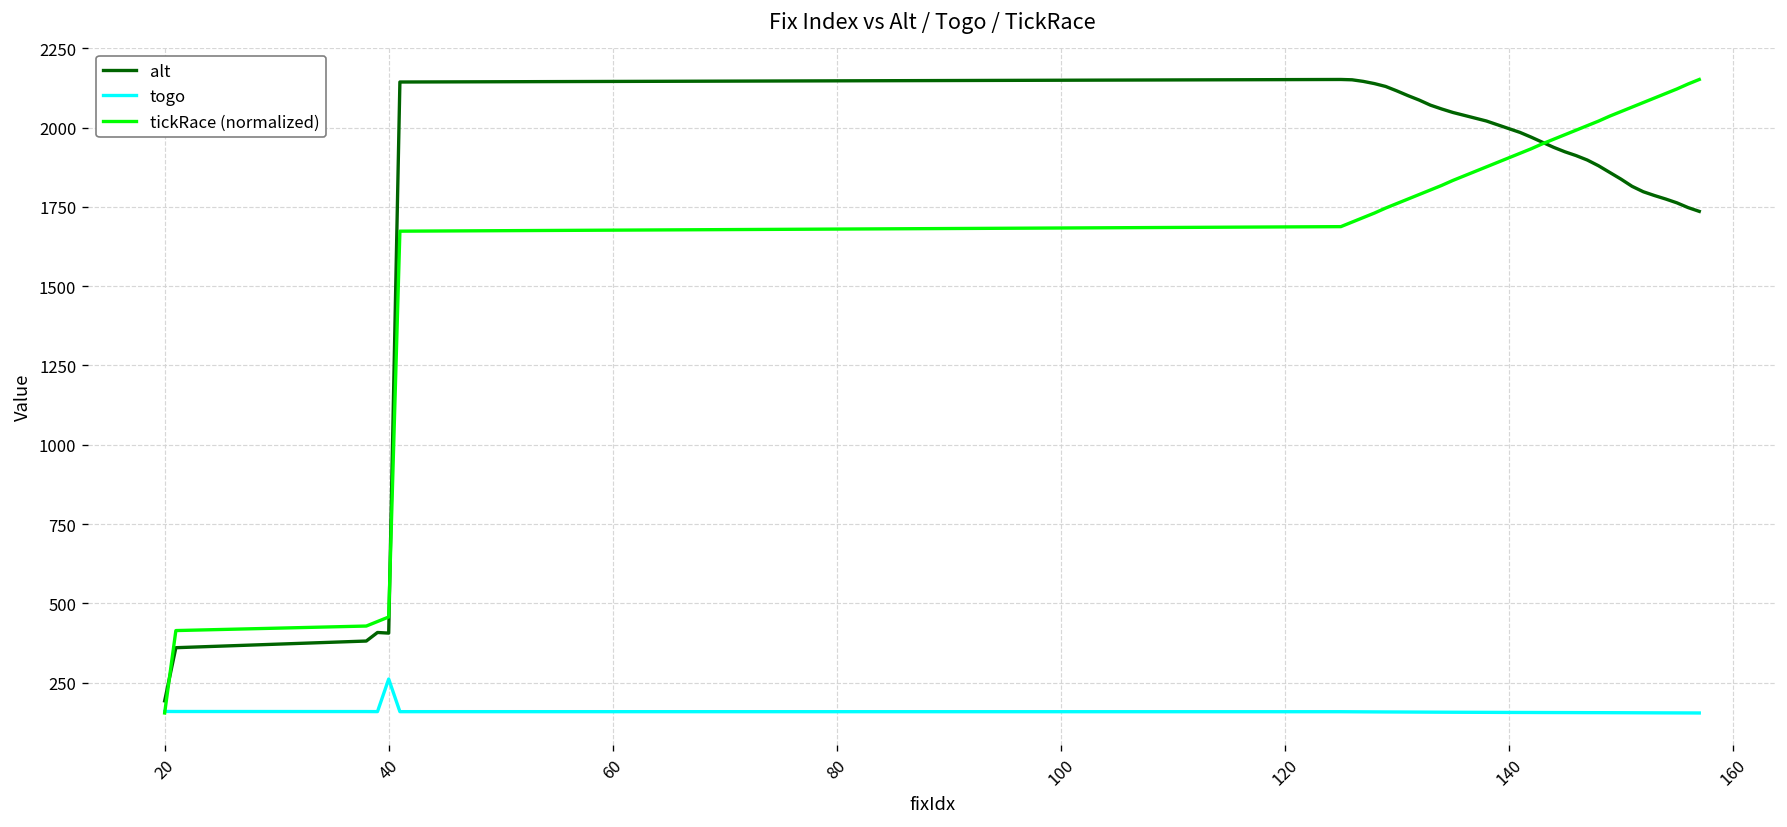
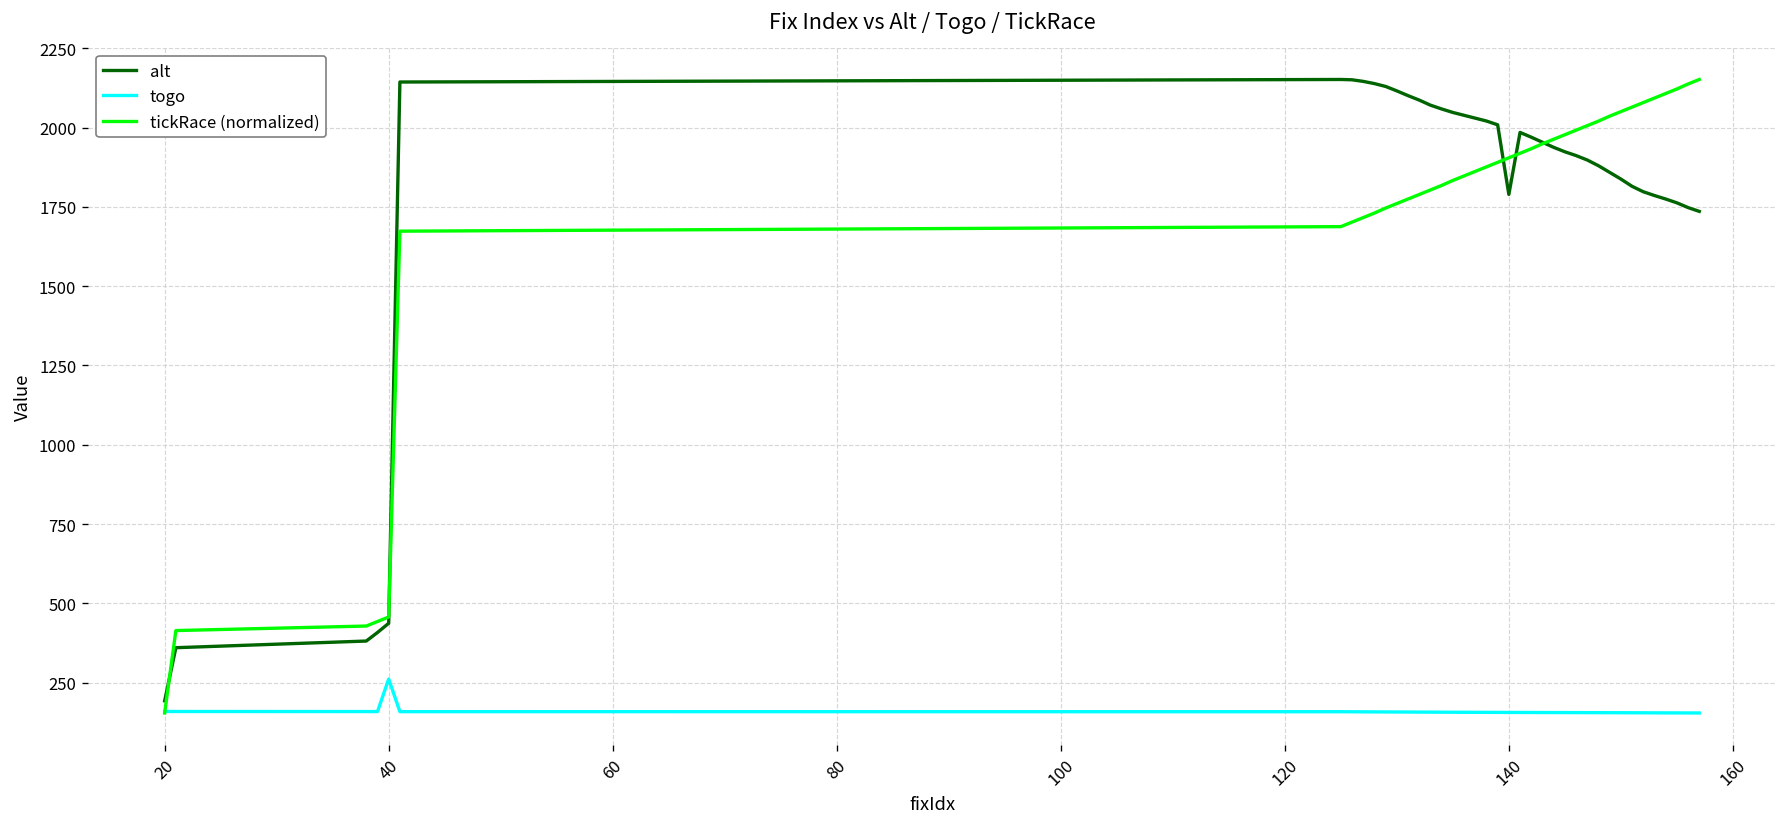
alt, 40: 410 -> 440
alt, 140: 2000 -> 1790
